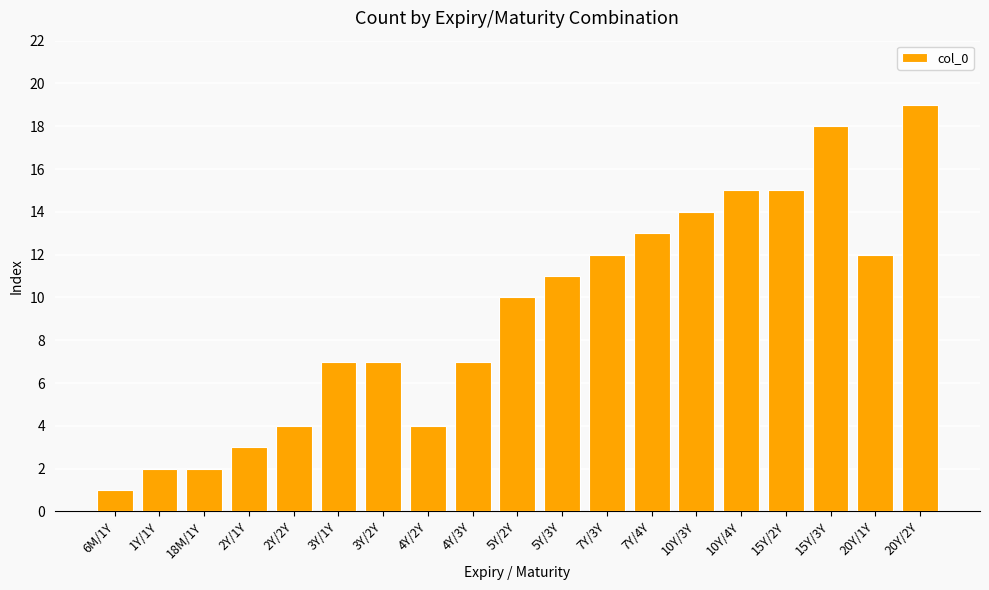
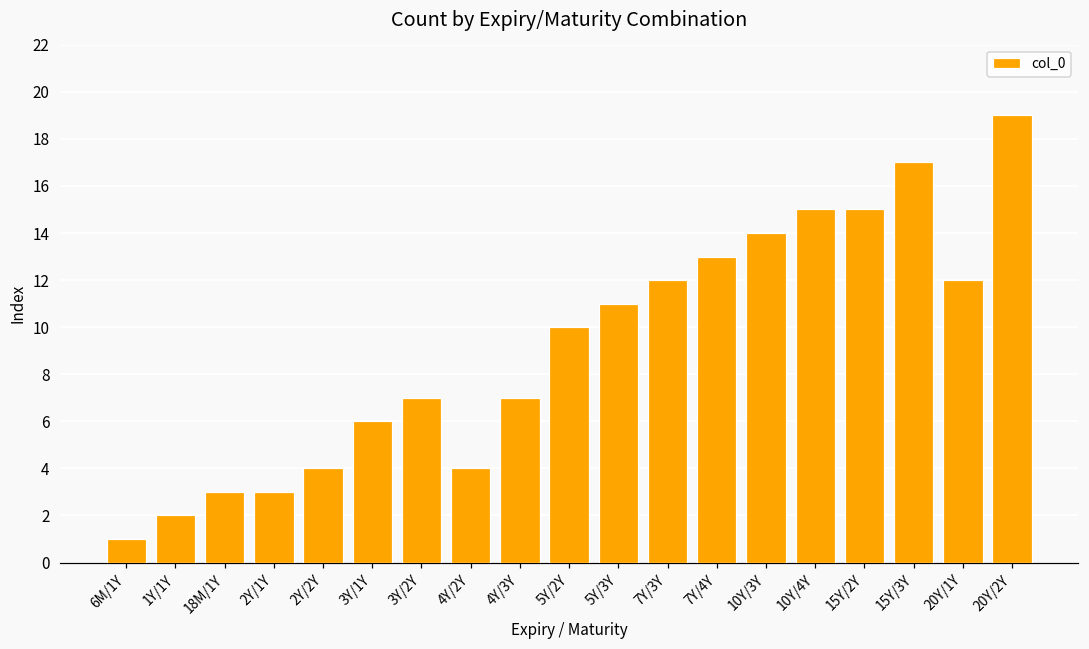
18M/1Y: 2 -> 3
3Y/1Y: 7 -> 6
15Y/3Y: 18 -> 17
